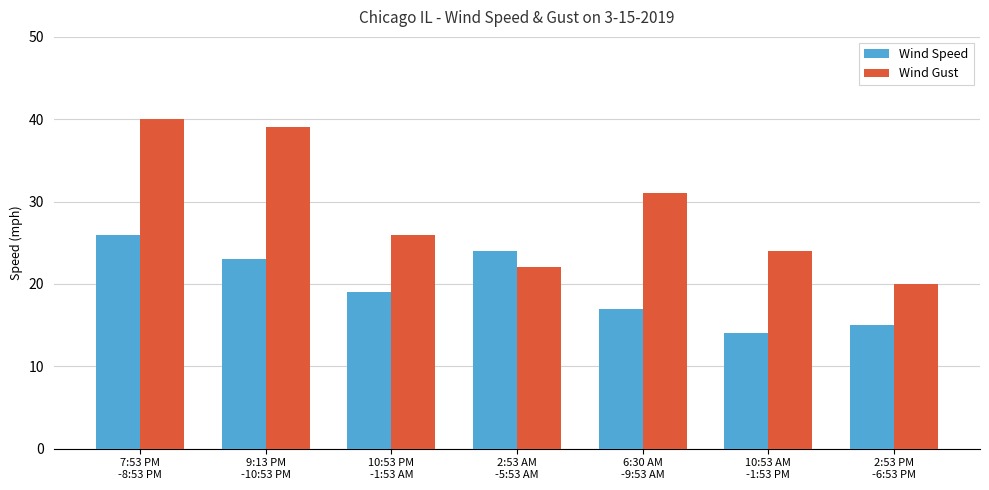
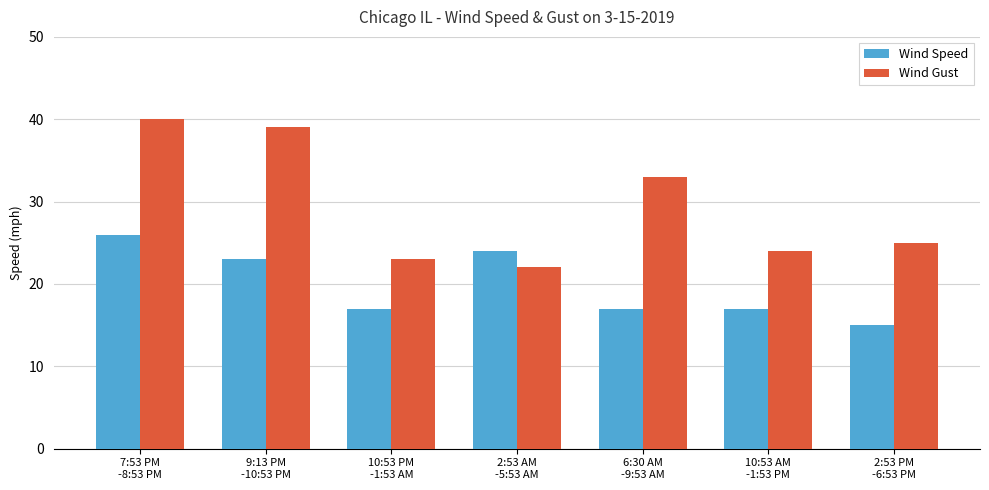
Wind Speed, 10:53 PM -1:53 AM: 19 -> 17
Wind Gust, 10:53 PM -1:53 AM: 26 -> 23
Wind Gust, 6:30 AM -9:53 AM: 31 -> 33
Wind Speed, 10:53 AM -1:53 PM: 14 -> 17
Wind Gust, 2:53 PM -6:53 PM: 20 -> 25
